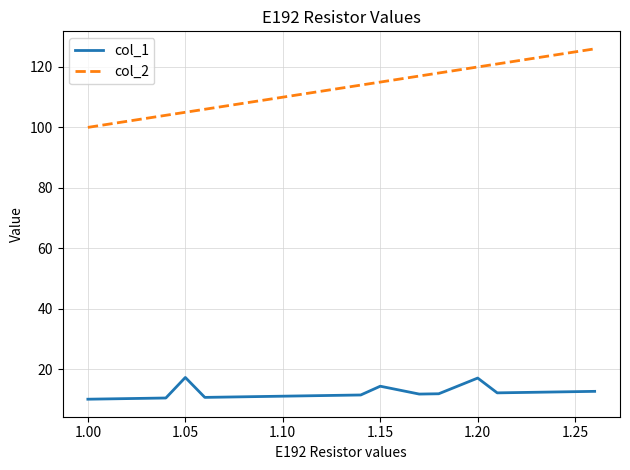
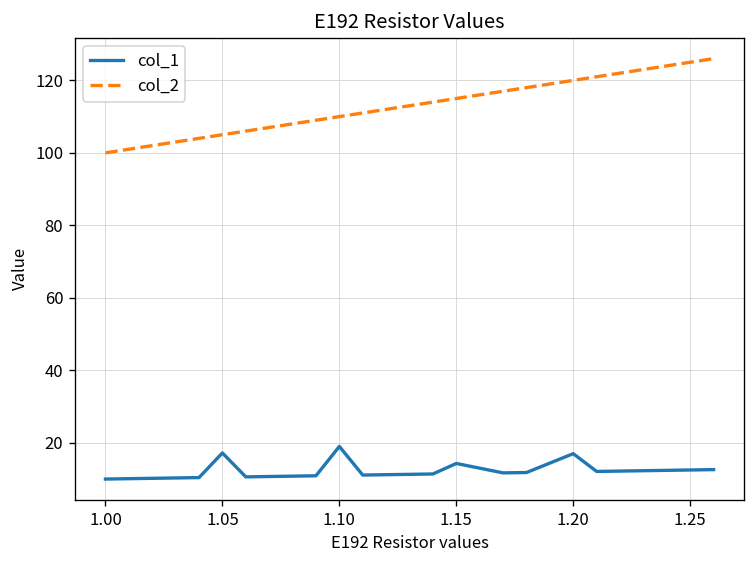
col_1, 1.10: 11 -> 19
